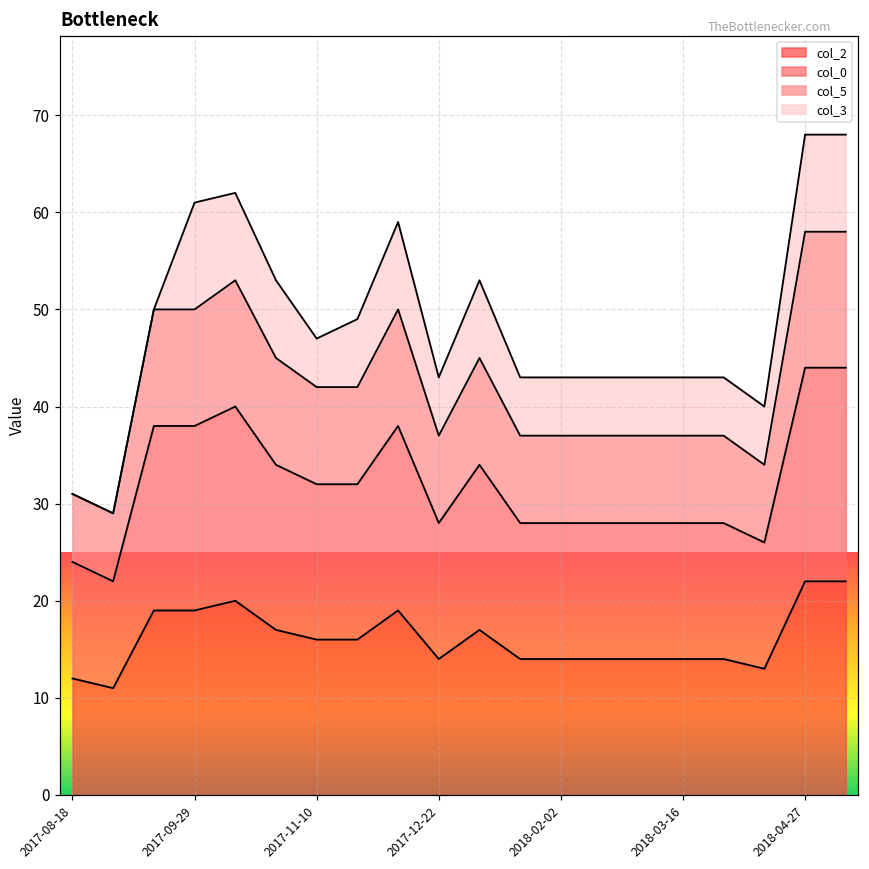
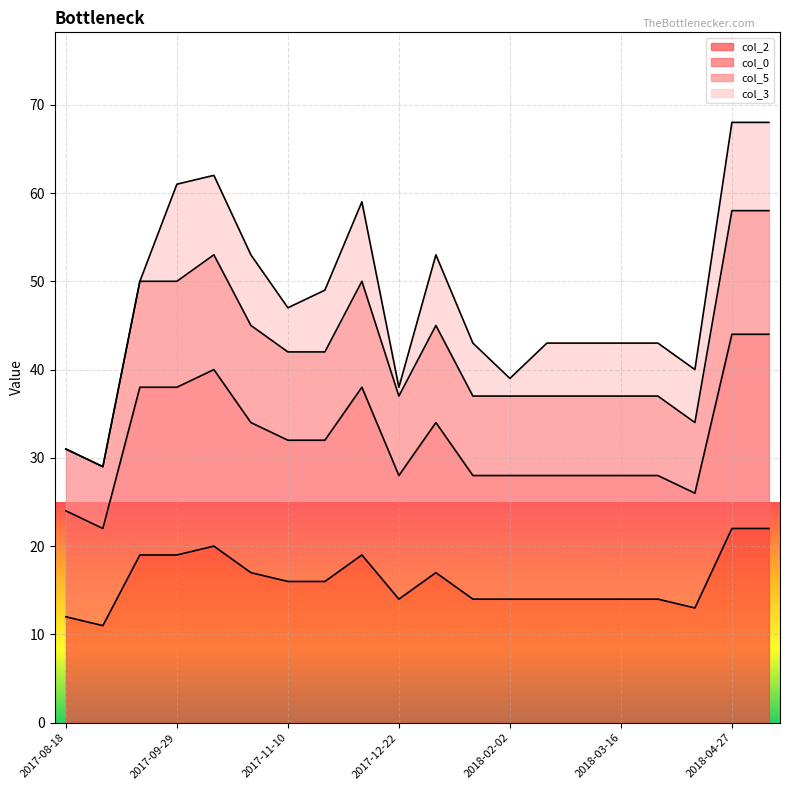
col_3, 2017-12-22: 6 -> 1
col_3, 2018-02-02: 6 -> 2
